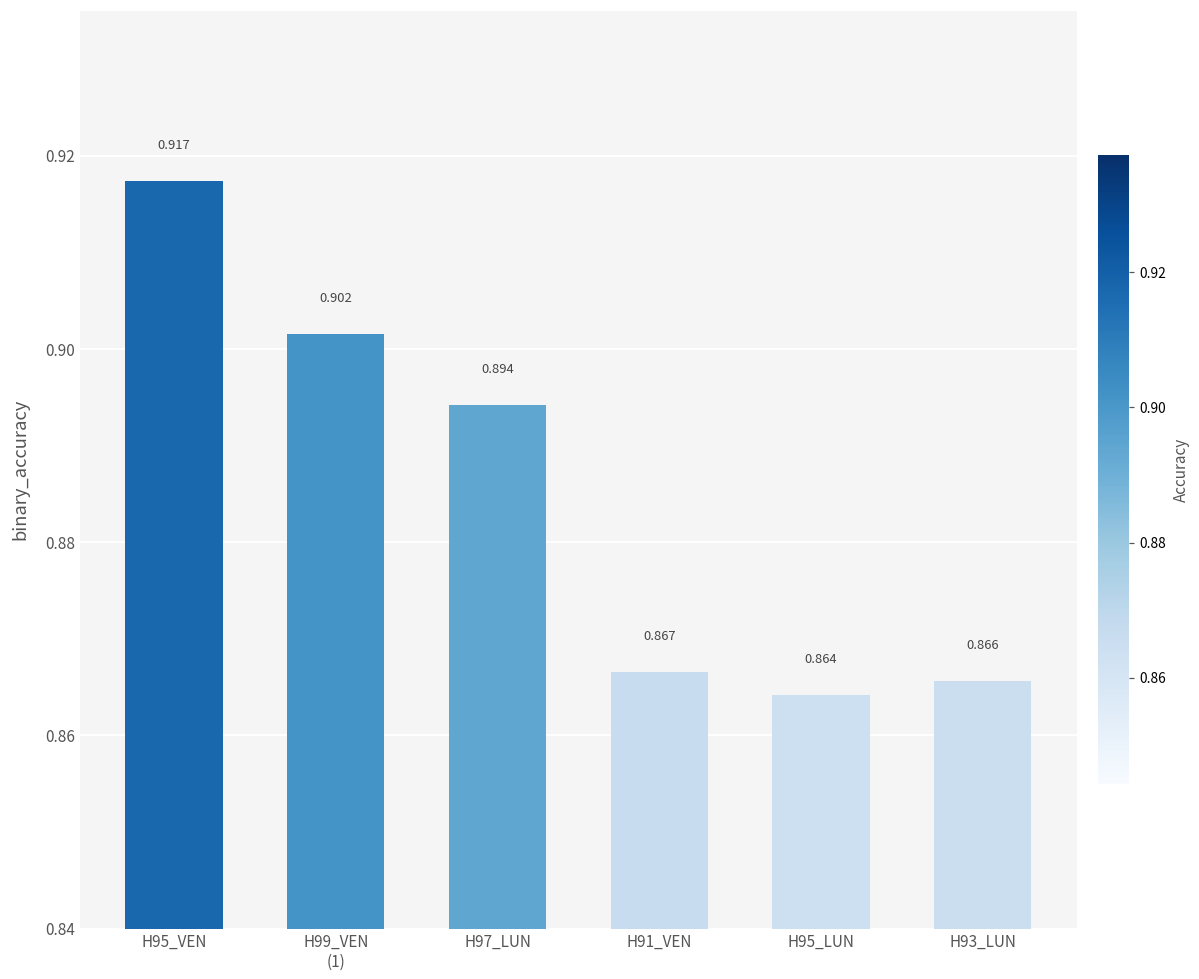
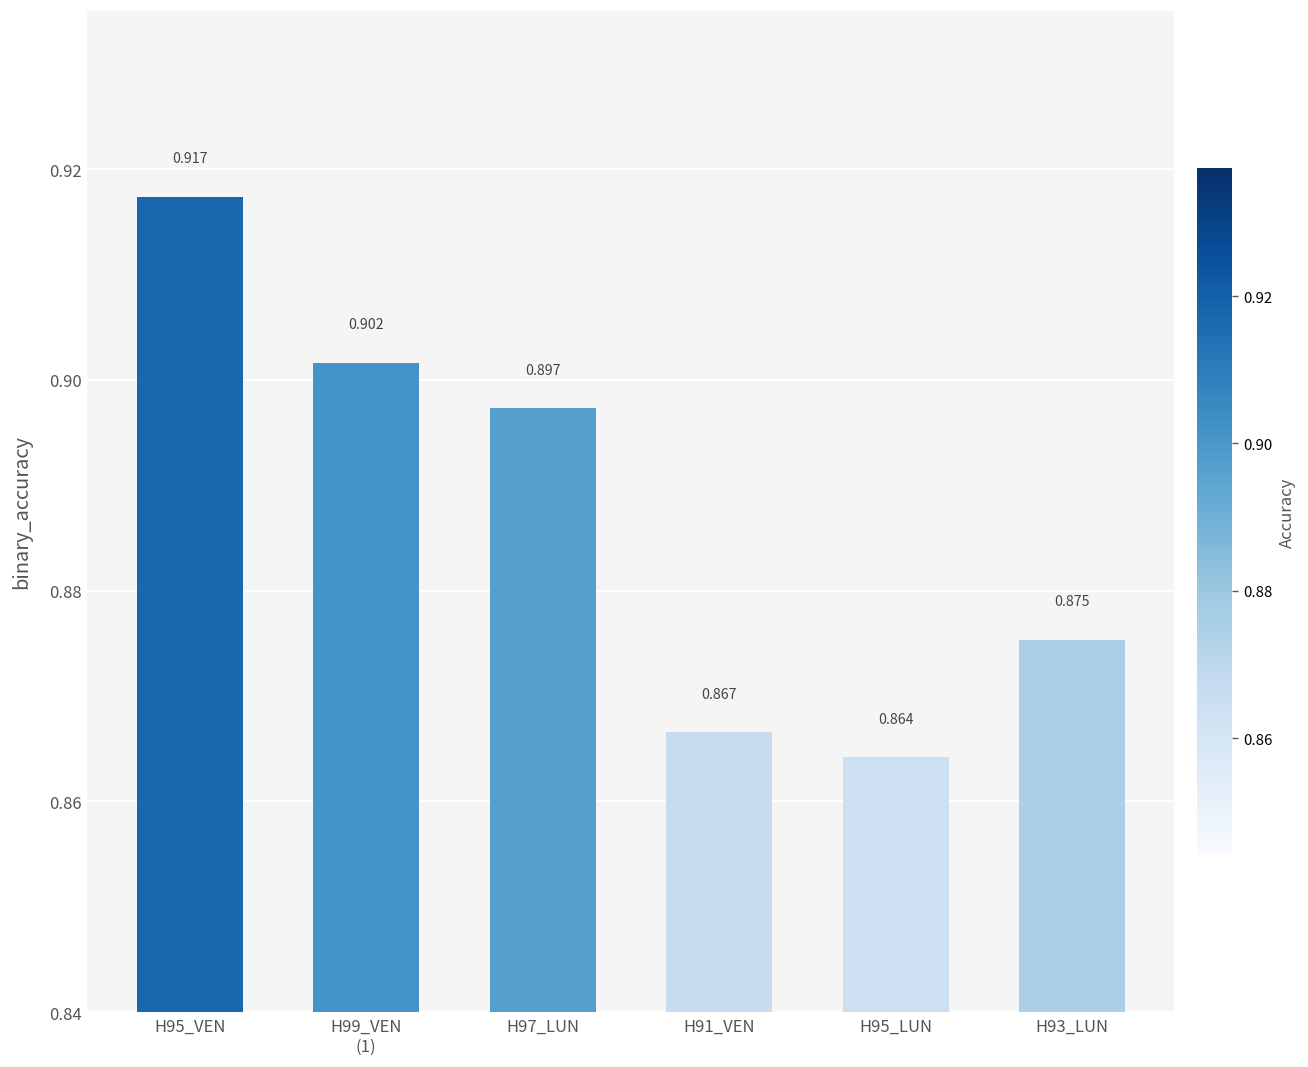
H97_LUN: 0.894 -> 0.897
H93_LUN: 0.866 -> 0.875
